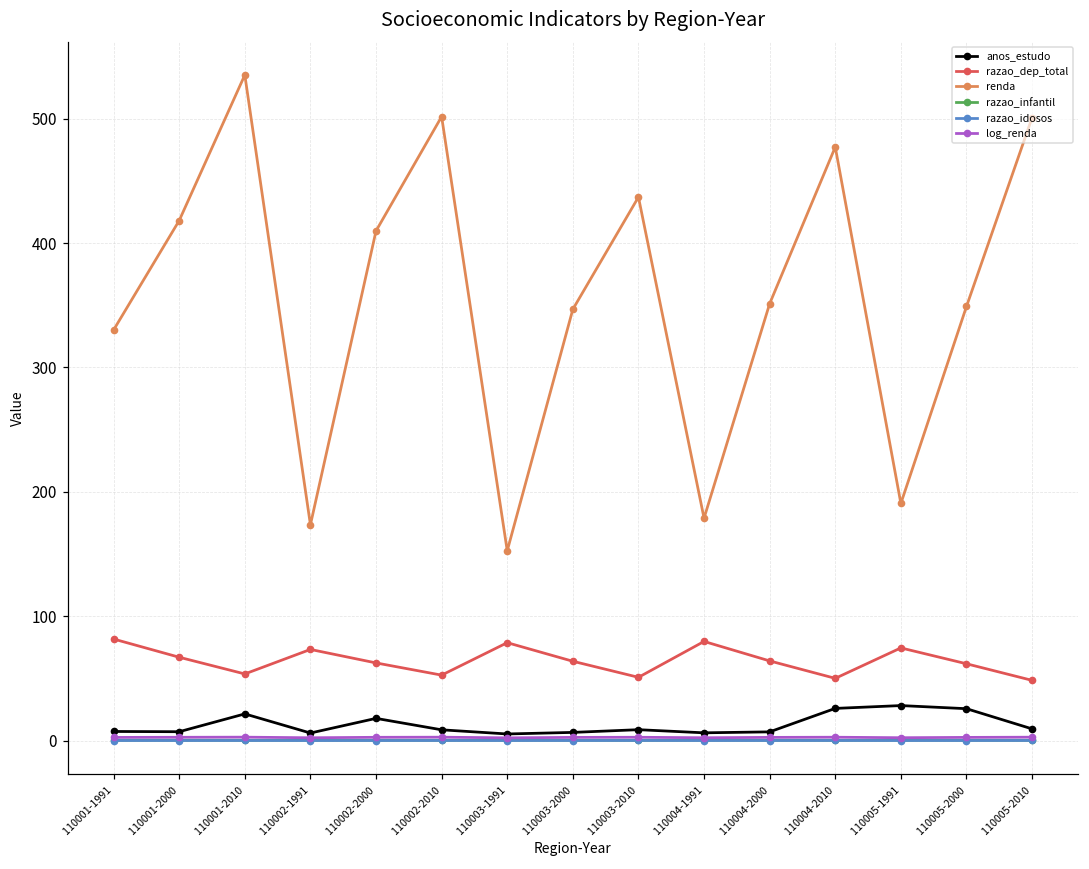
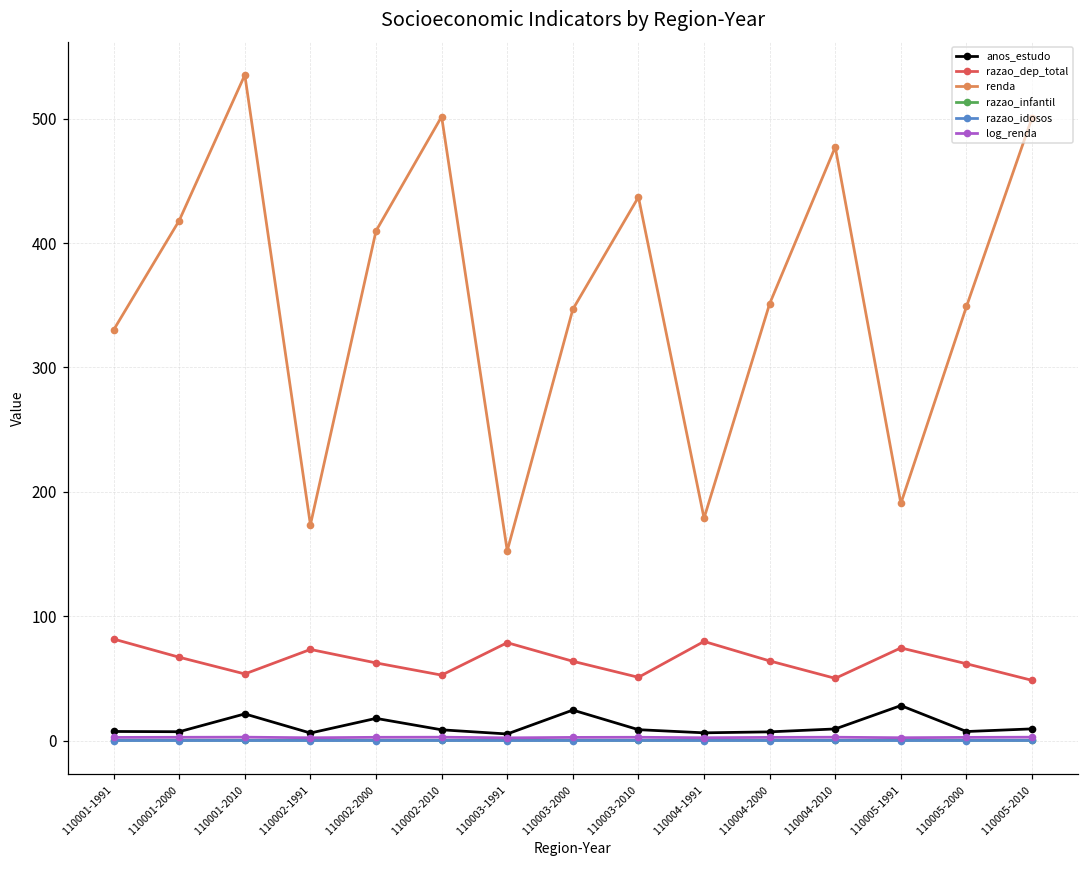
anos_estudo, 110003-2000: 7 -> 25
anos_estudo, 110004-2010: 26 -> 9
anos_estudo, 110005-2000: 26 -> 7
